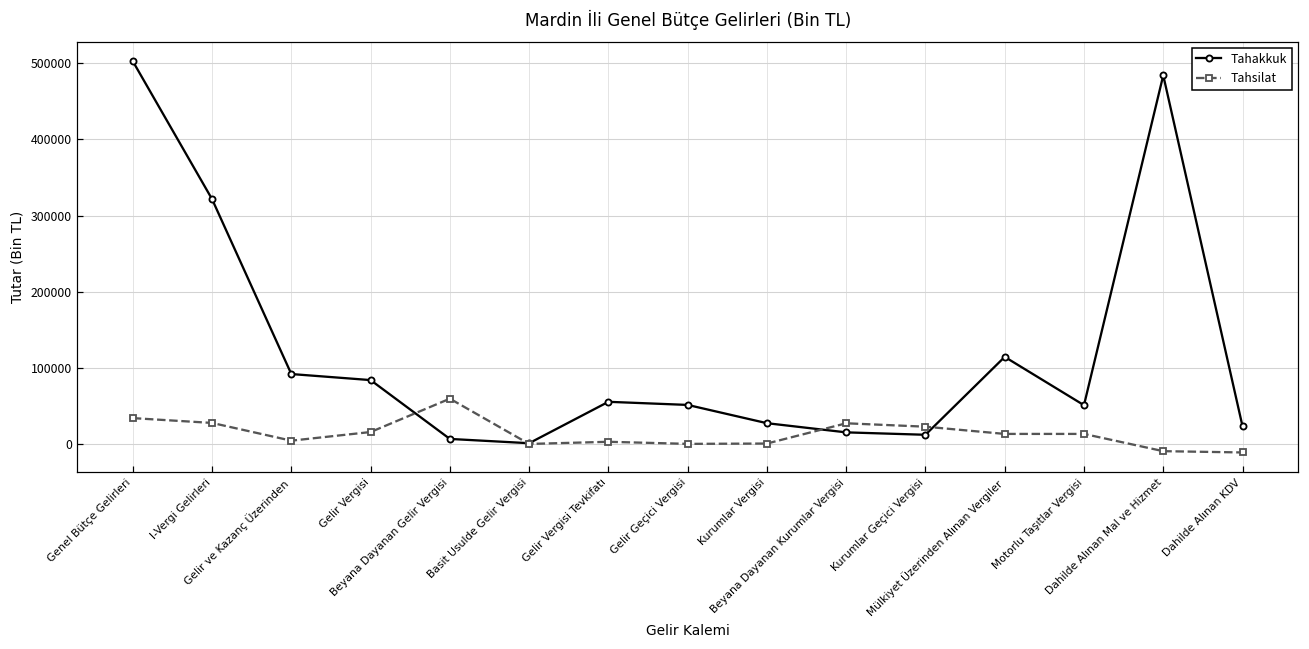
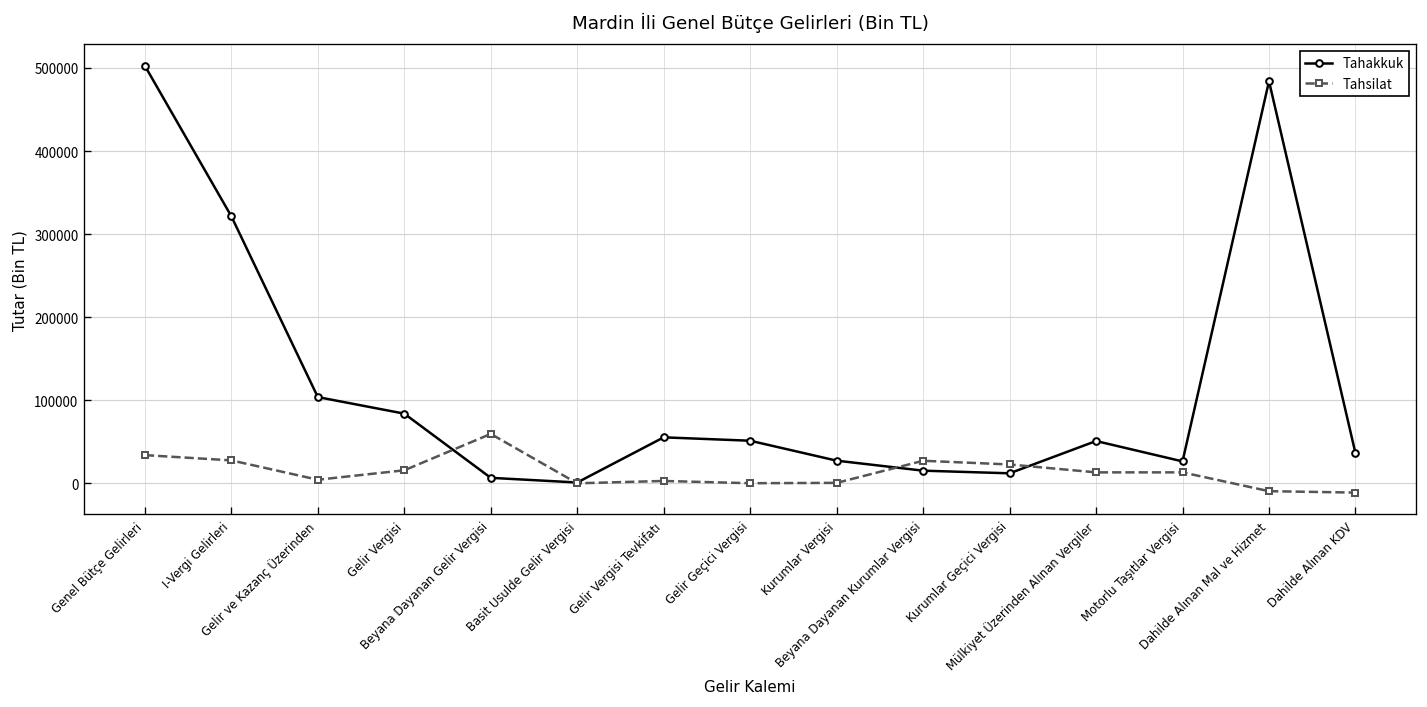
Tahakkuk, Gelir ve Kazanç Üzerinden: 90000 -> 100000
Tahakkuk, Mülkiyet Üzerinden Alınan Vergiler: 110000 -> 50000
Tahakkuk, Motorlu Taşıtlar Vergisi: 50000 -> 30000
Tahakkuk, Dahilde Alınan KDV: 20000 -> 40000
